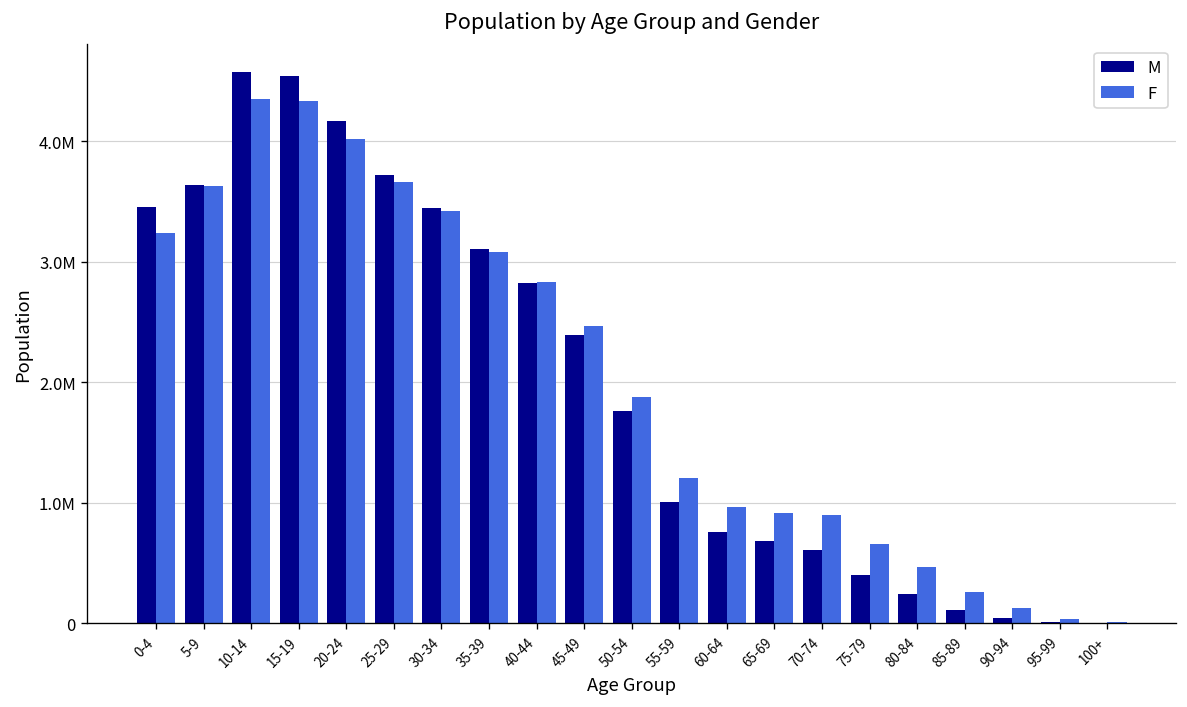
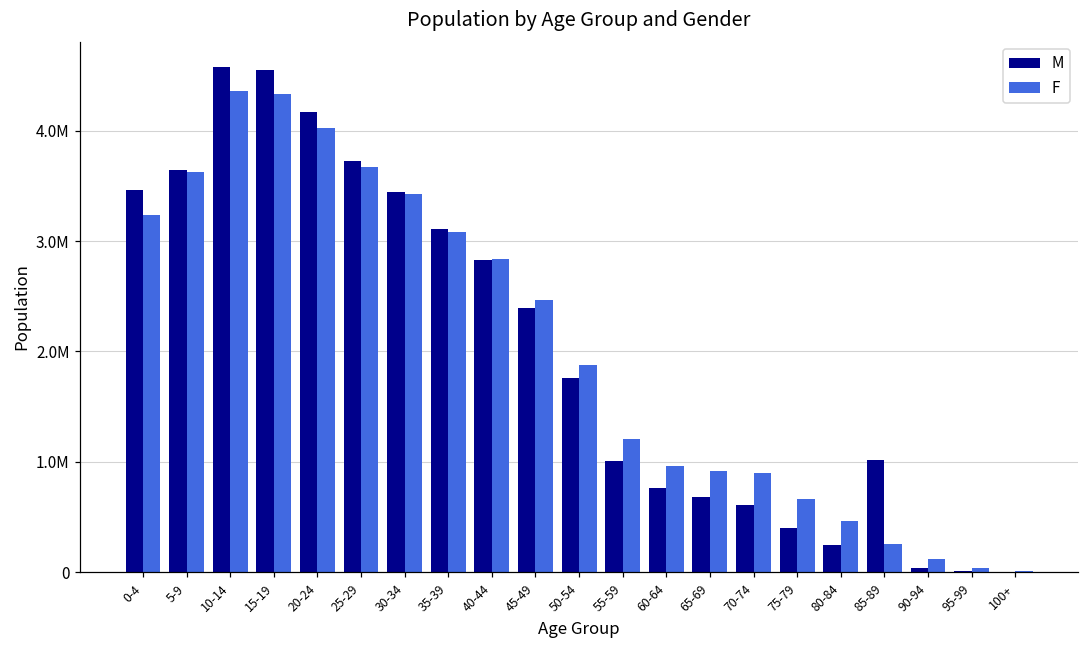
M, 85-89: 110000 -> 1020000
